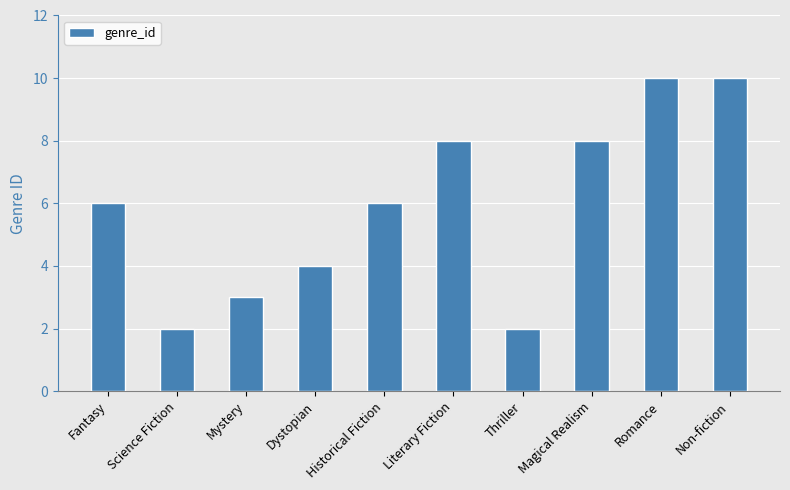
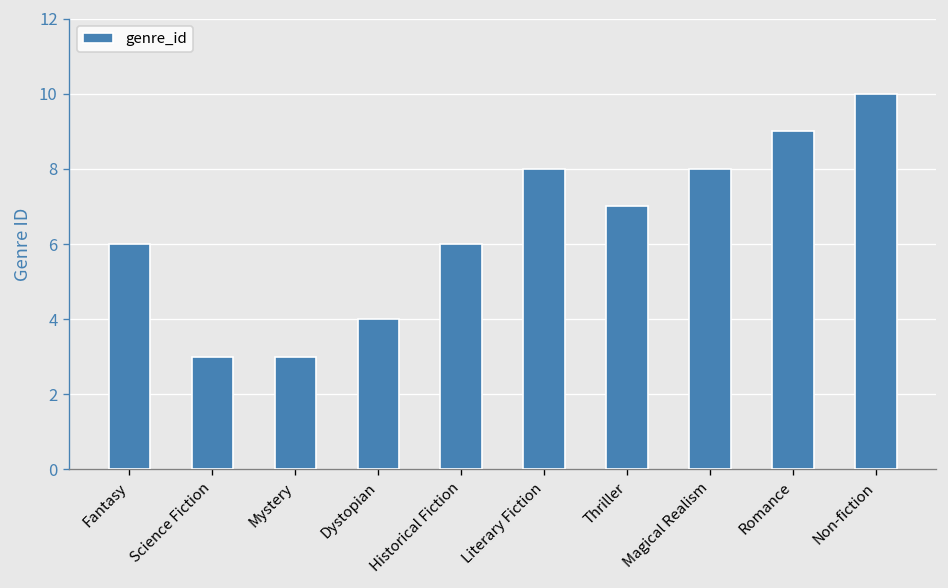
Science Fiction: 2 -> 3
Thriller: 2 -> 7
Romance: 10 -> 9
